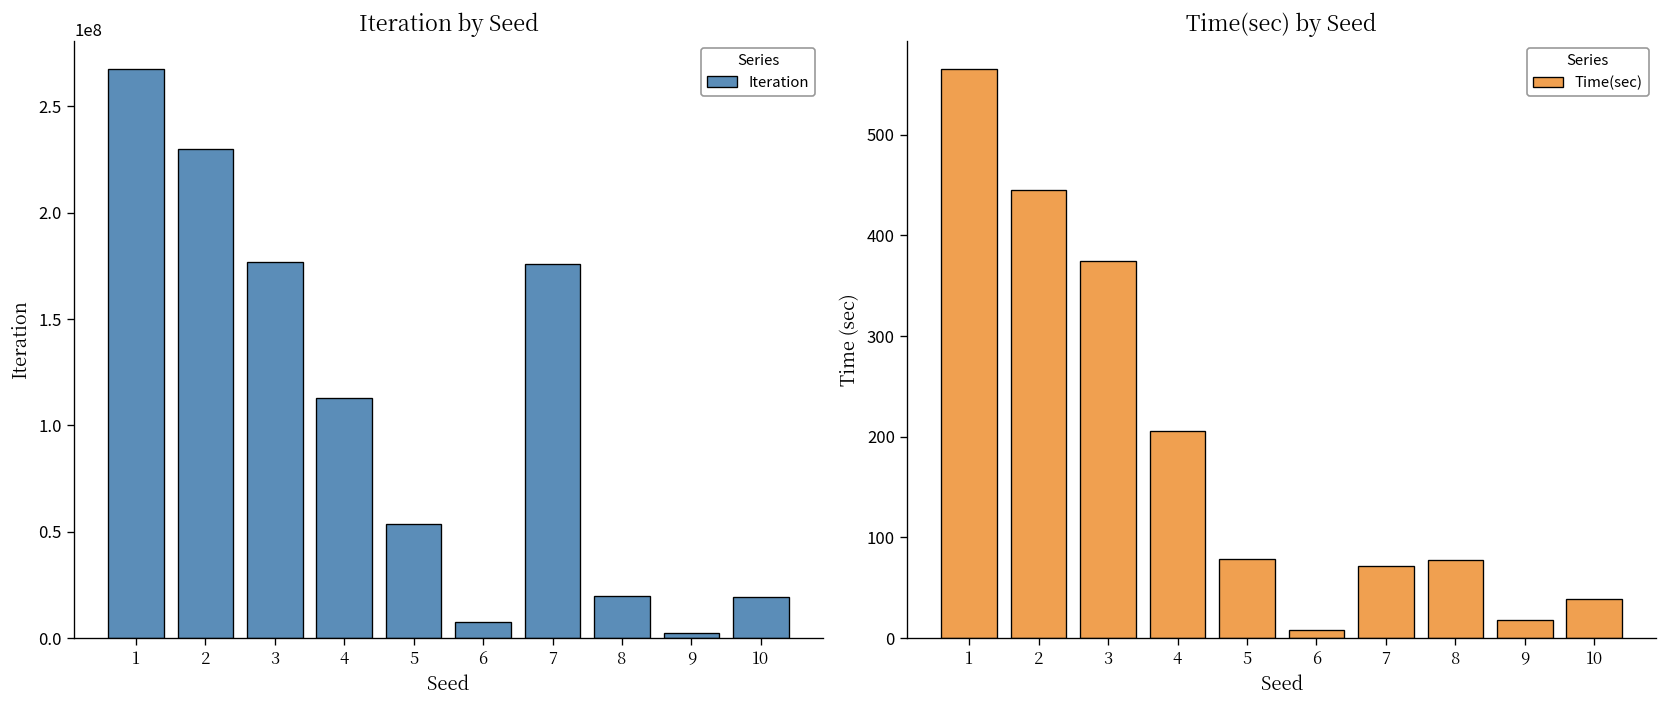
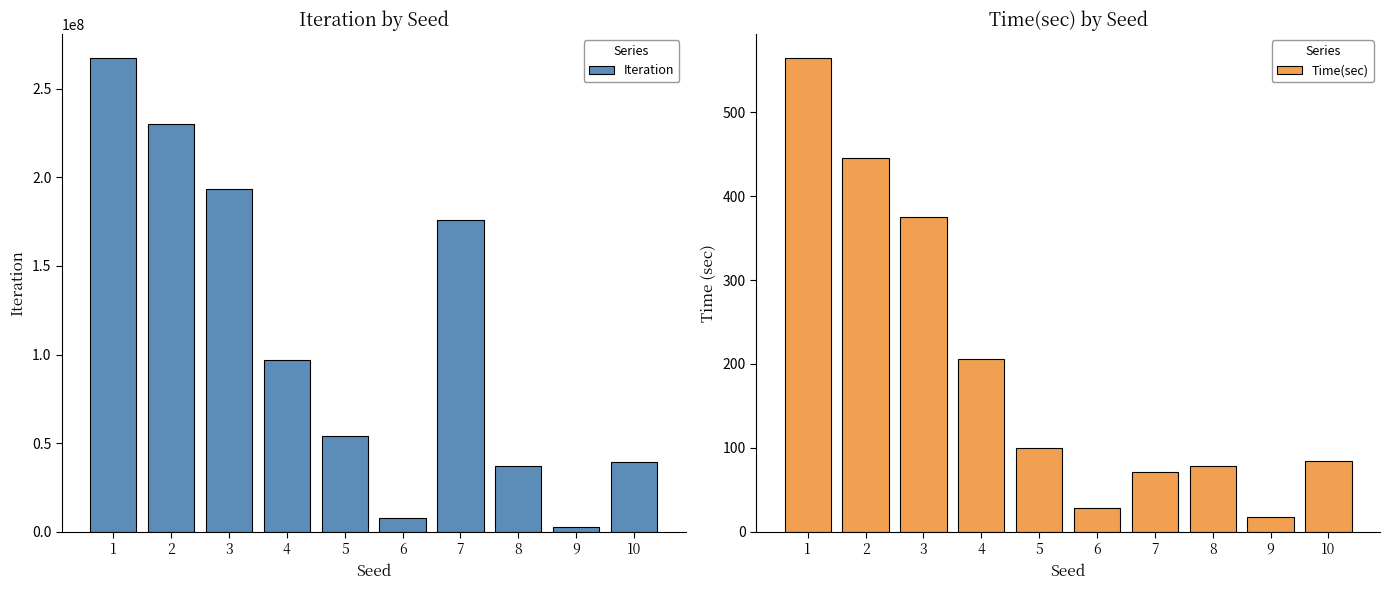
Iteration by Seed, 3: 177000000 -> 193000000
Iteration by Seed, 4: 113000000 -> 97000000
Iteration by Seed, 8: 20000000 -> 37000000
Iteration by Seed, 10: 19000000 -> 39000000
Time(sec) by Seed, 5: 80 -> 100
Time(sec) by Seed, 6: 10 -> 30
Time(sec) by Seed, 10: 40 -> 80
